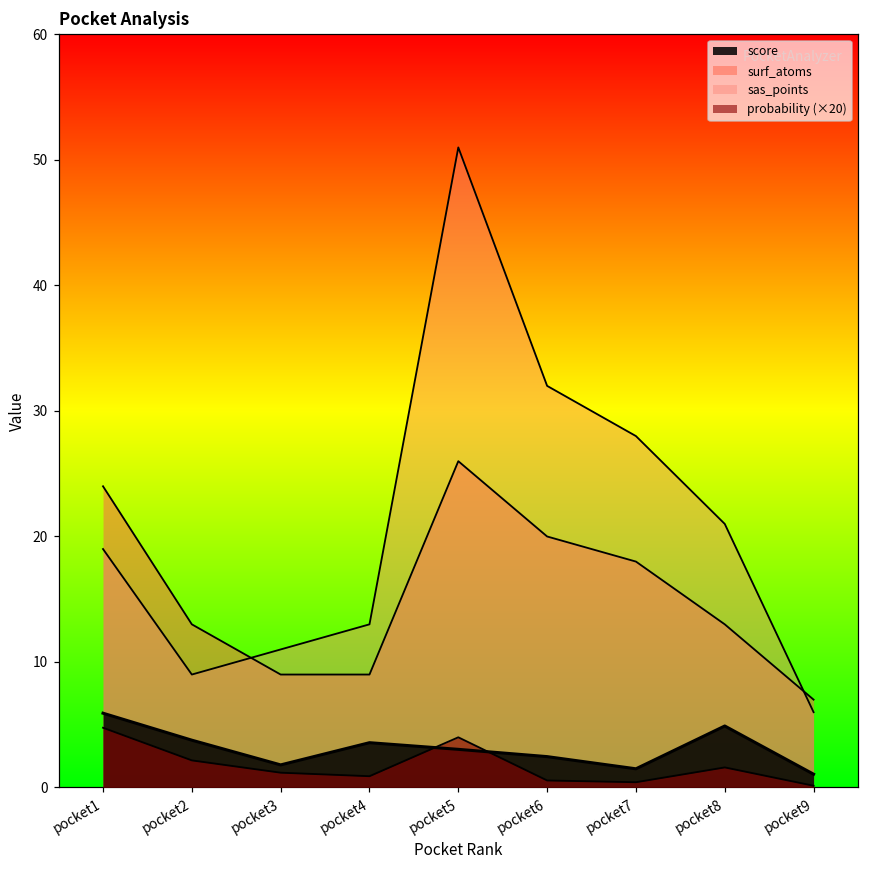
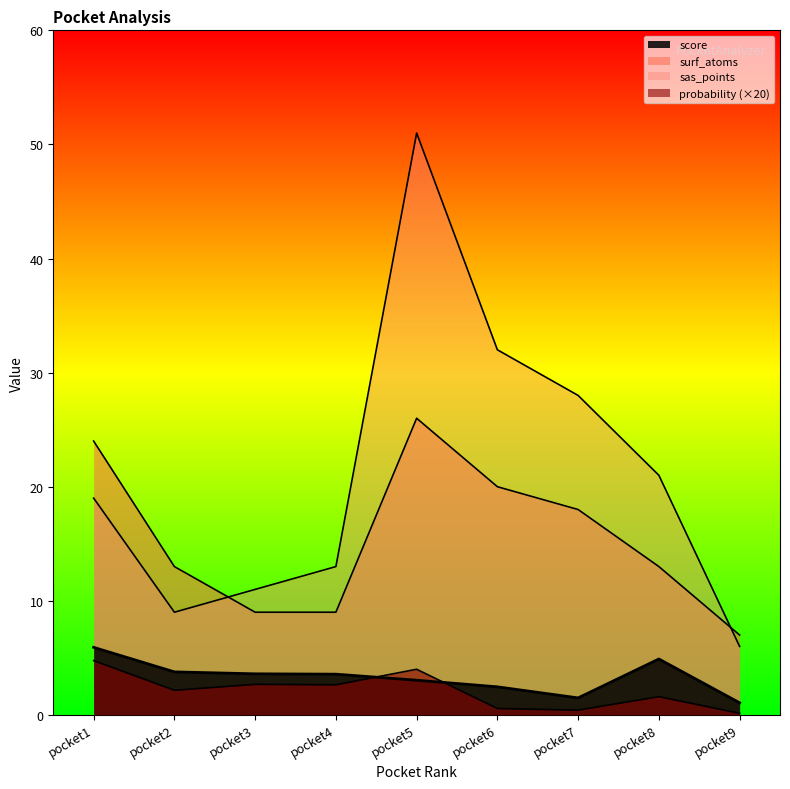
score, pocket3: 1.8 -> 3.6
probability (×20), pocket3: 1.2 -> 2.7
probability (×20), pocket4: 0.9 -> 2.6
